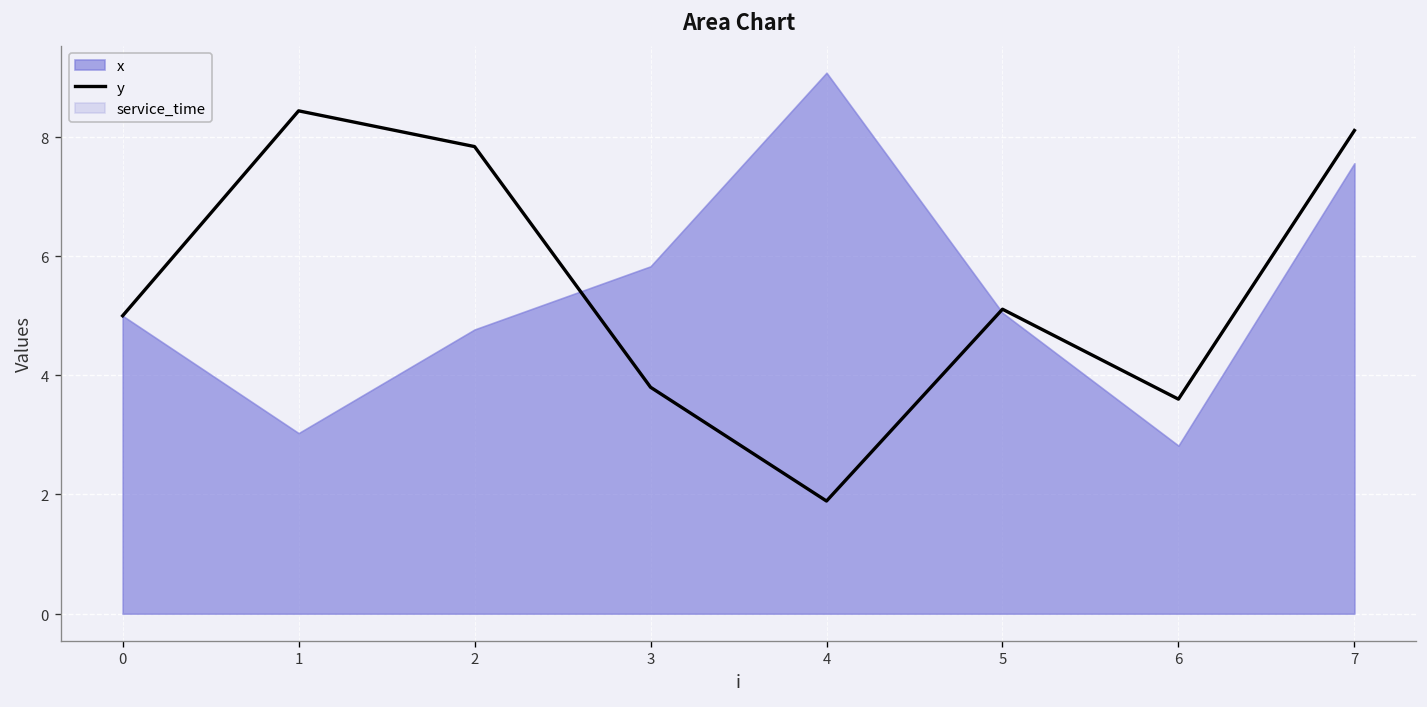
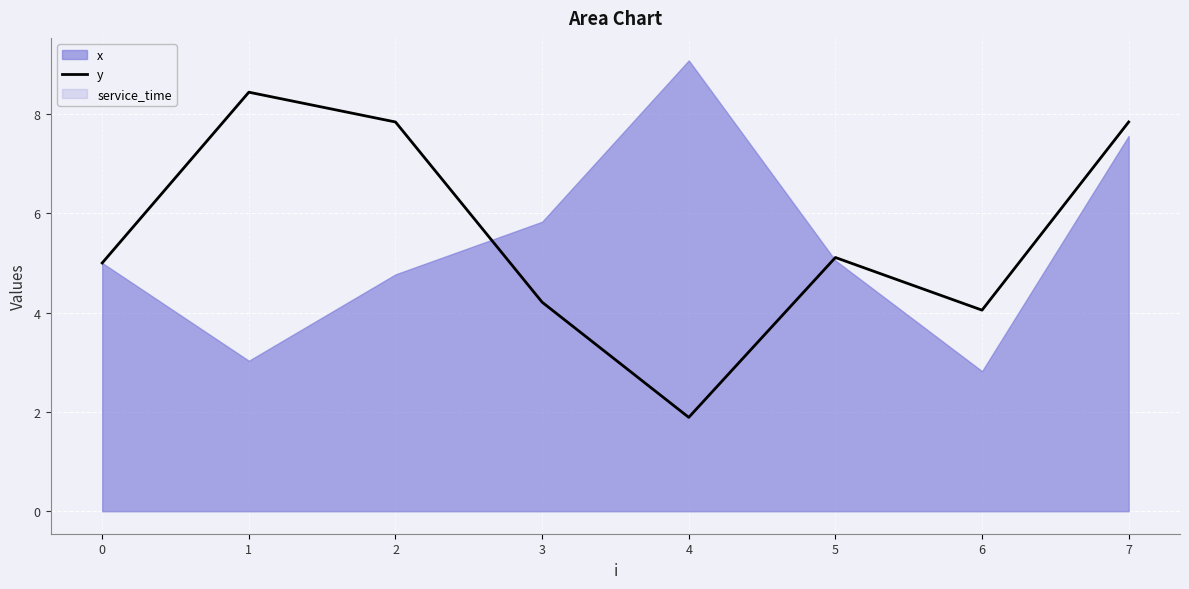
y, 3: 3.8 -> 4.2
y, 6: 3.6 -> 4.1
y, 7: 8.1 -> 7.8
